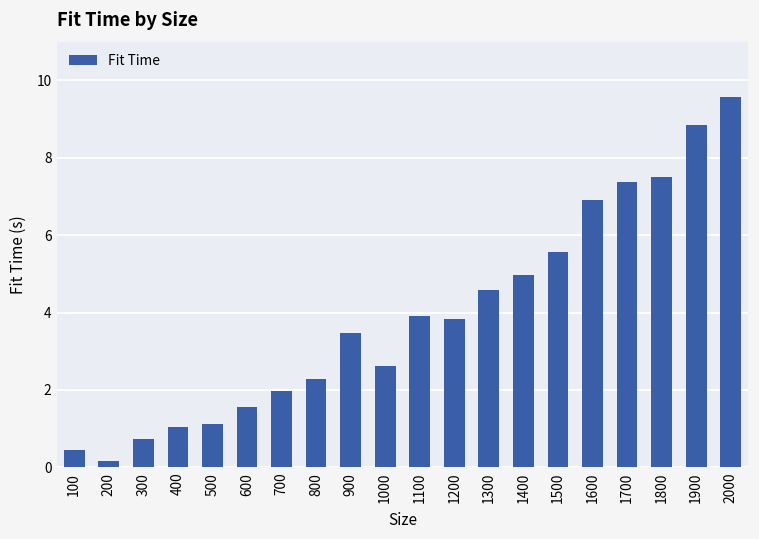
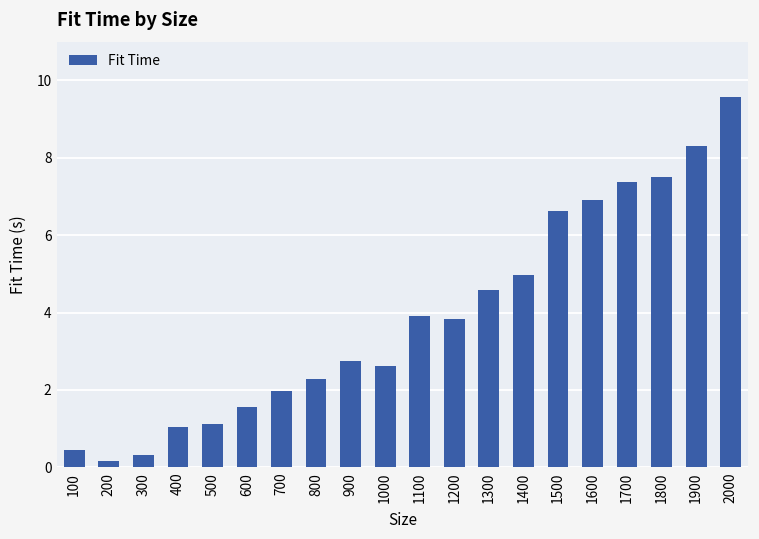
300: 0.7 -> 0.3
900: 3.5 -> 2.7
1500: 5.6 -> 6.6
1900: 8.8 -> 8.3
